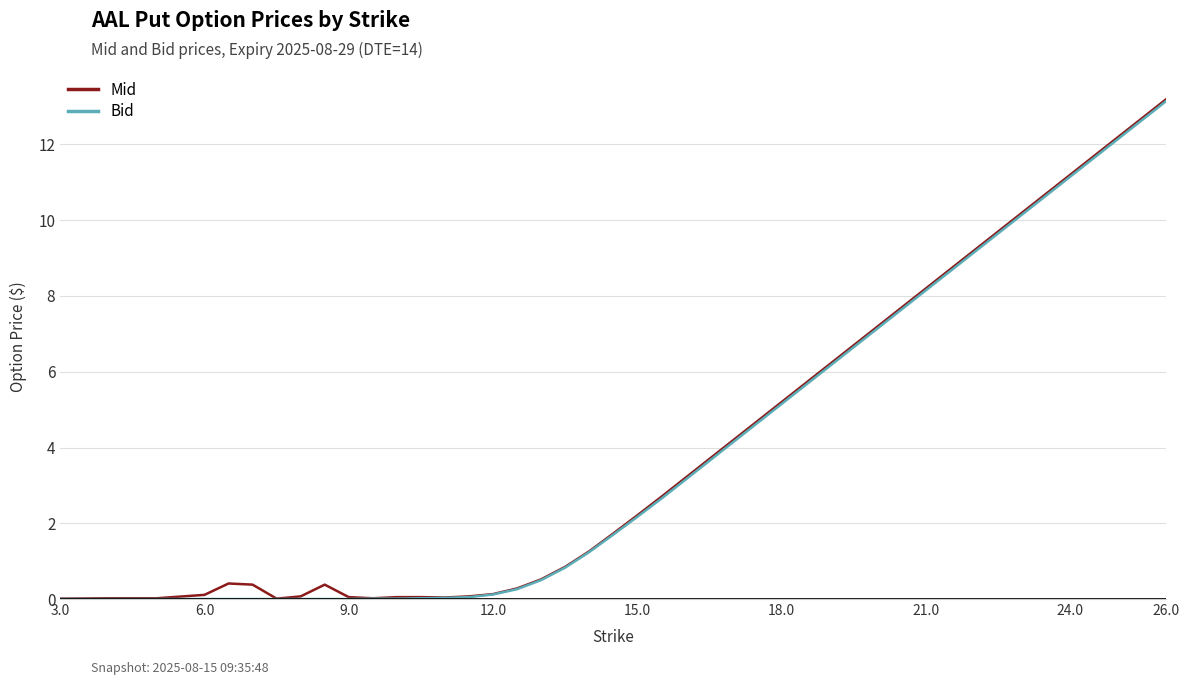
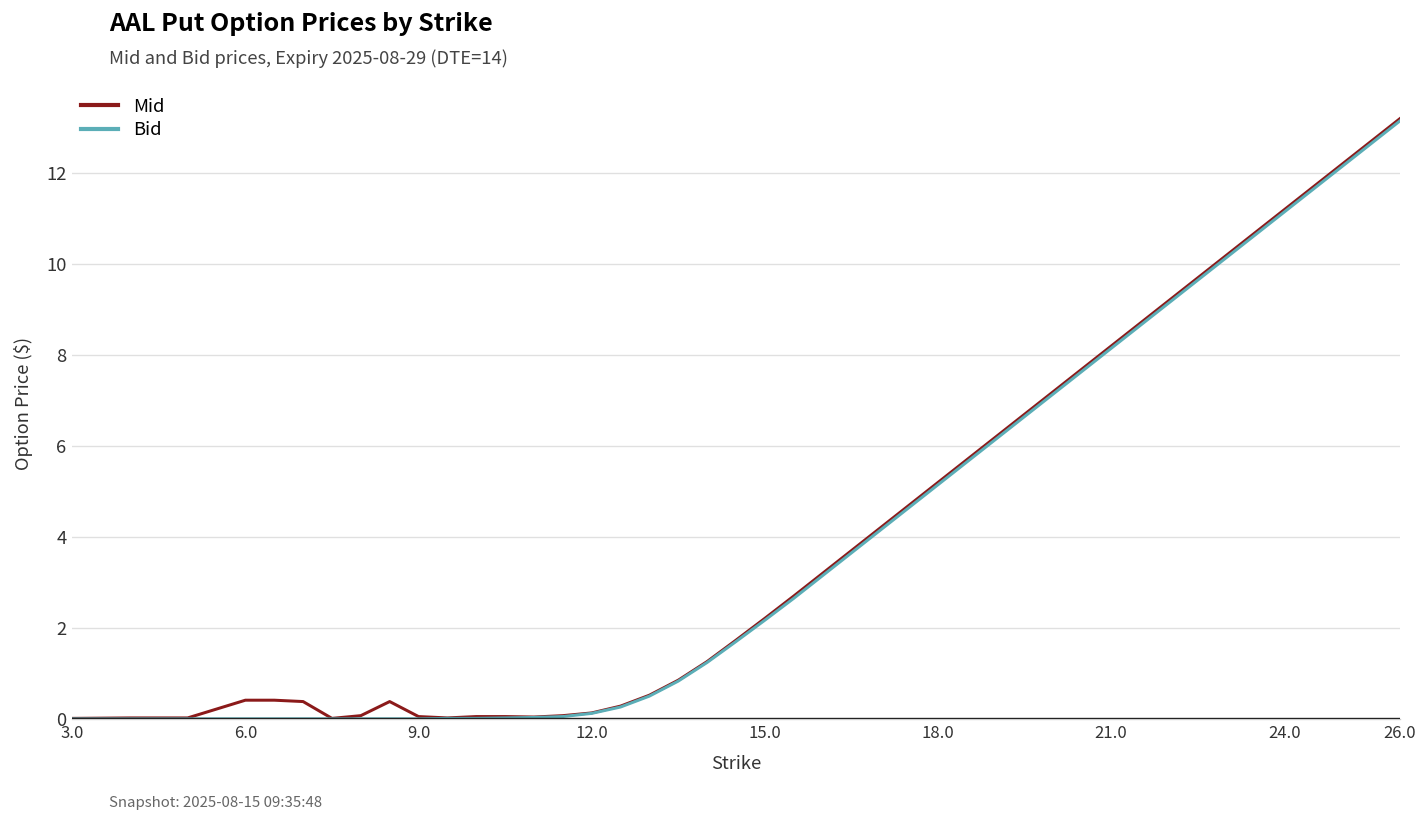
Mid, 6.0: 0.1 -> 0.4
